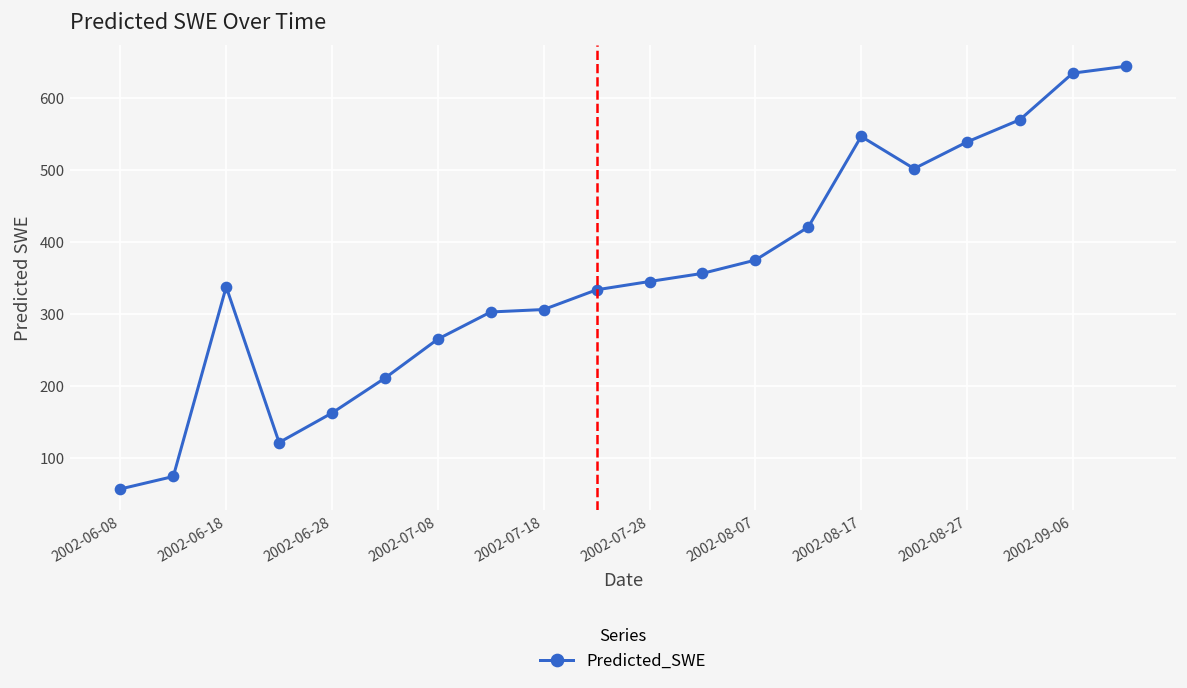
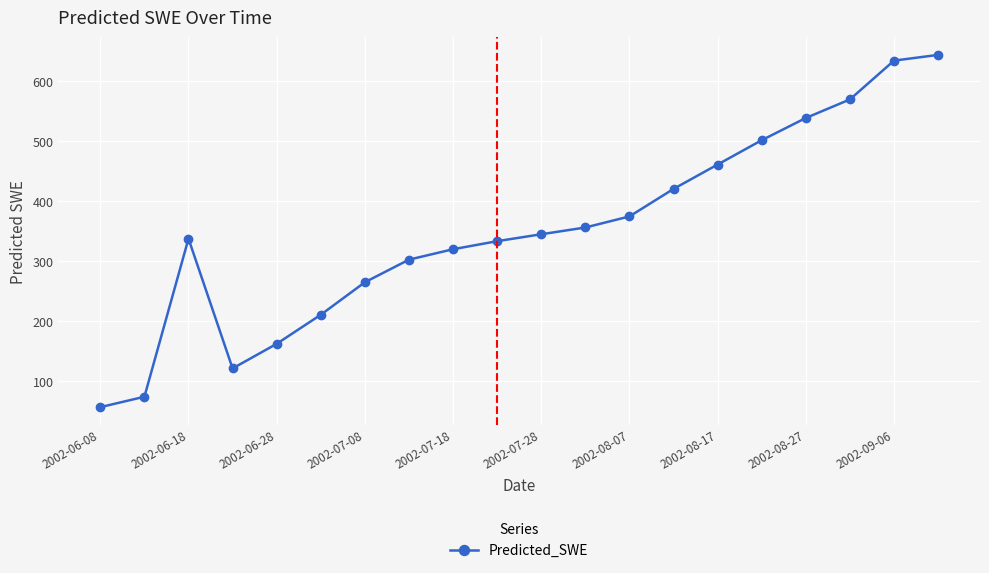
2002-07-18: 310 -> 320
2002-08-17: 550 -> 460
